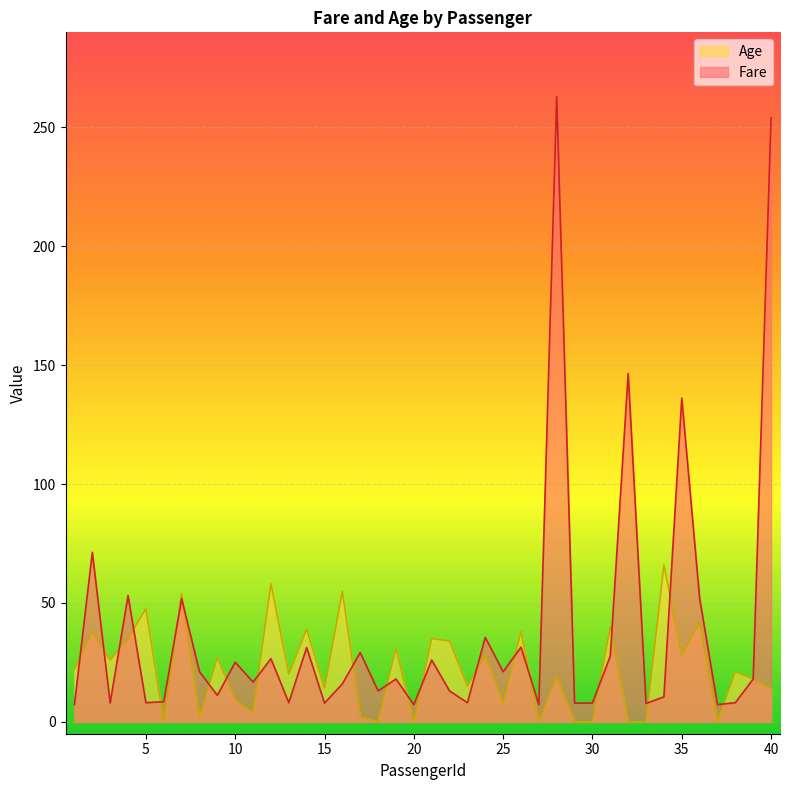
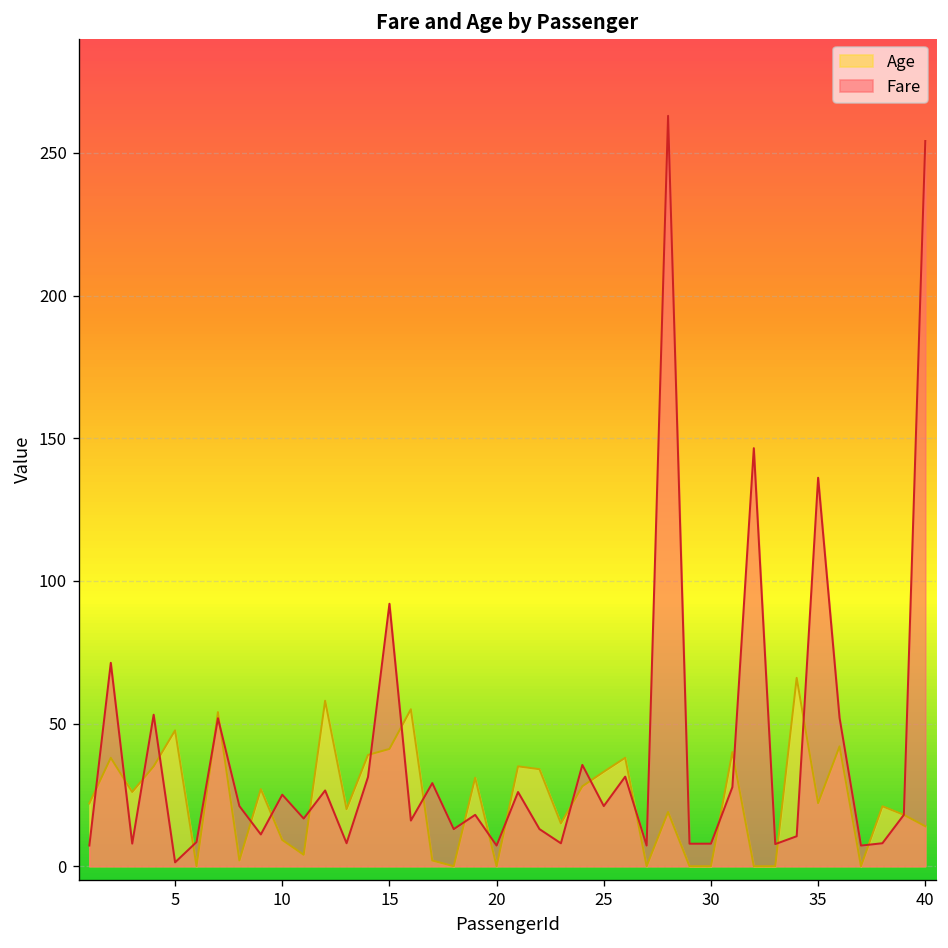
Fare, 5: 8 -> 1
Age, 15: 14 -> 41
Fare, 15: 8 -> 92
Age, 25: 8 -> 33
Age, 35: 28 -> 22
